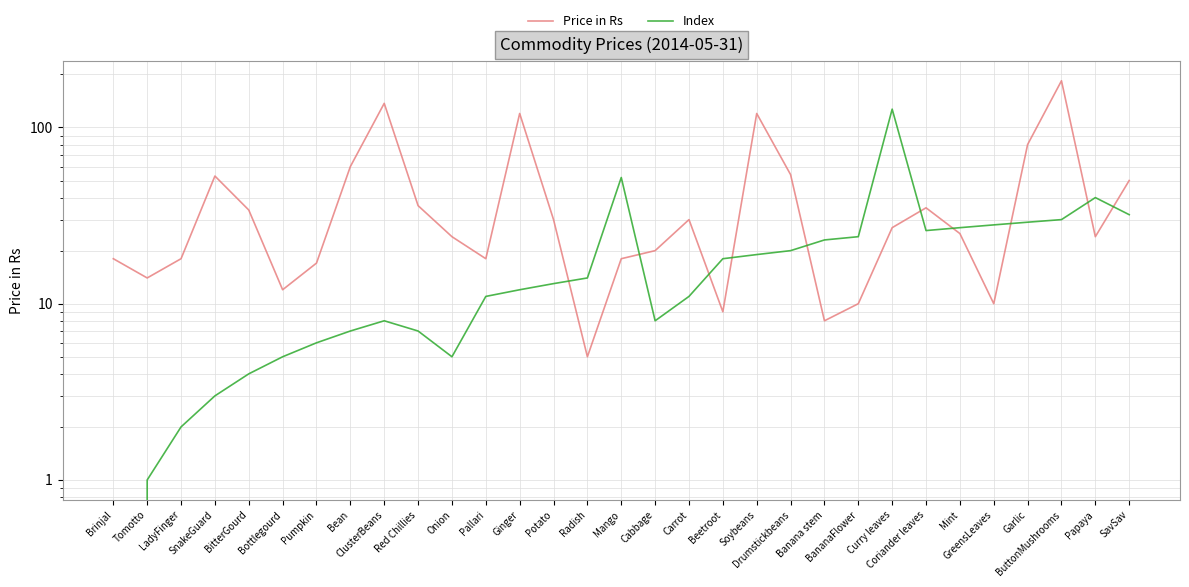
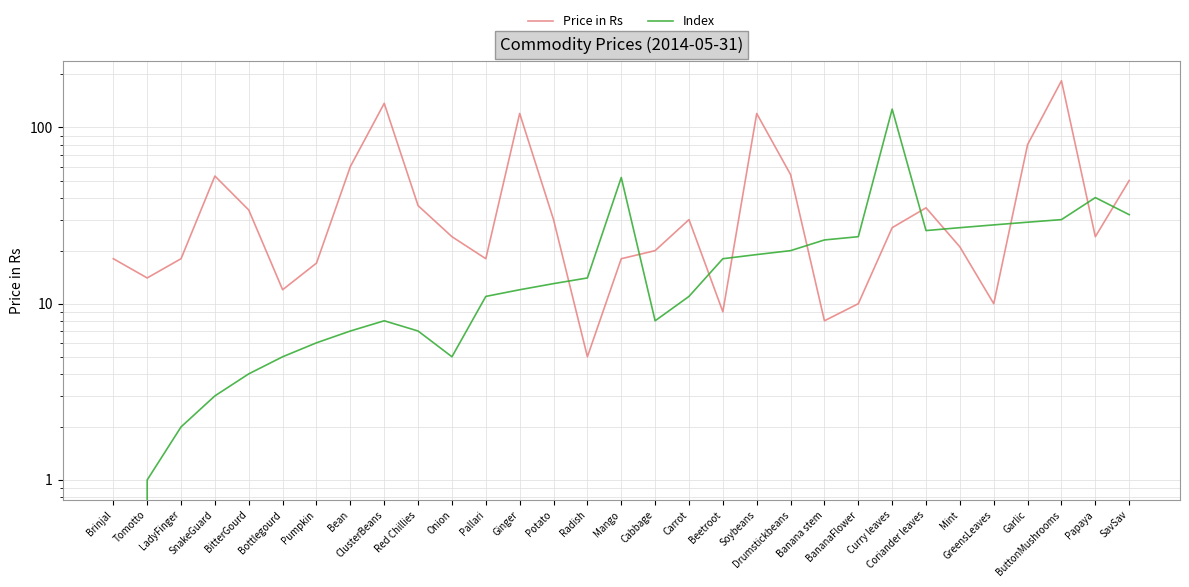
Price in Rs, Mint: 25 -> 21
